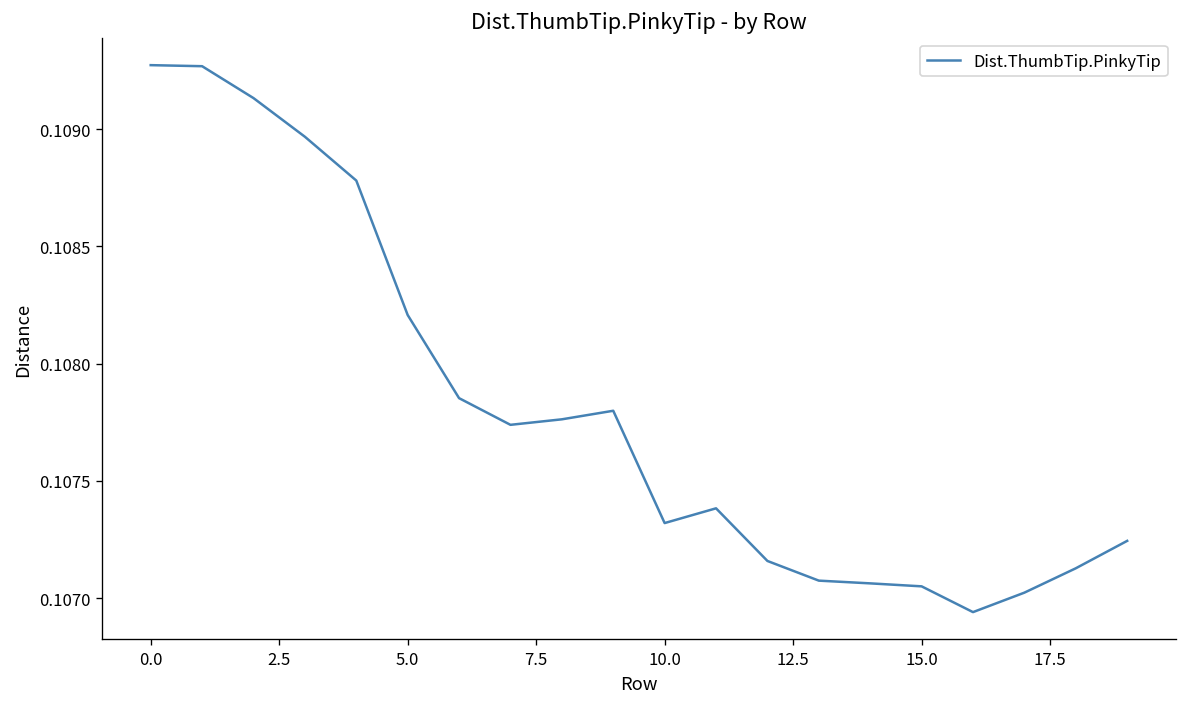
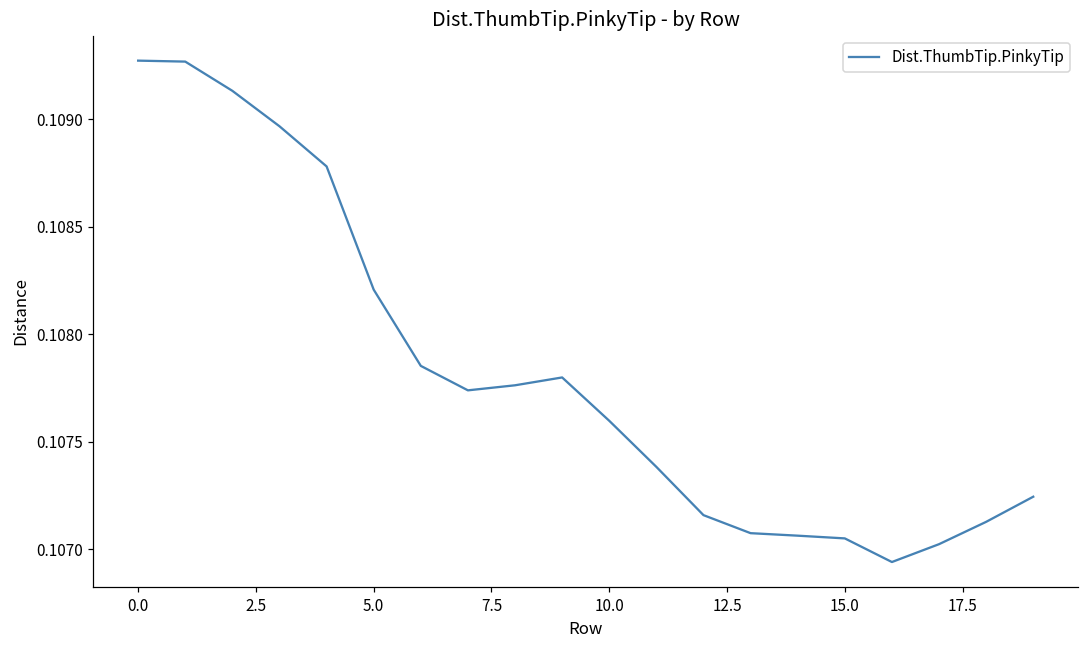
10.0: 0.10732 -> 0.10760
